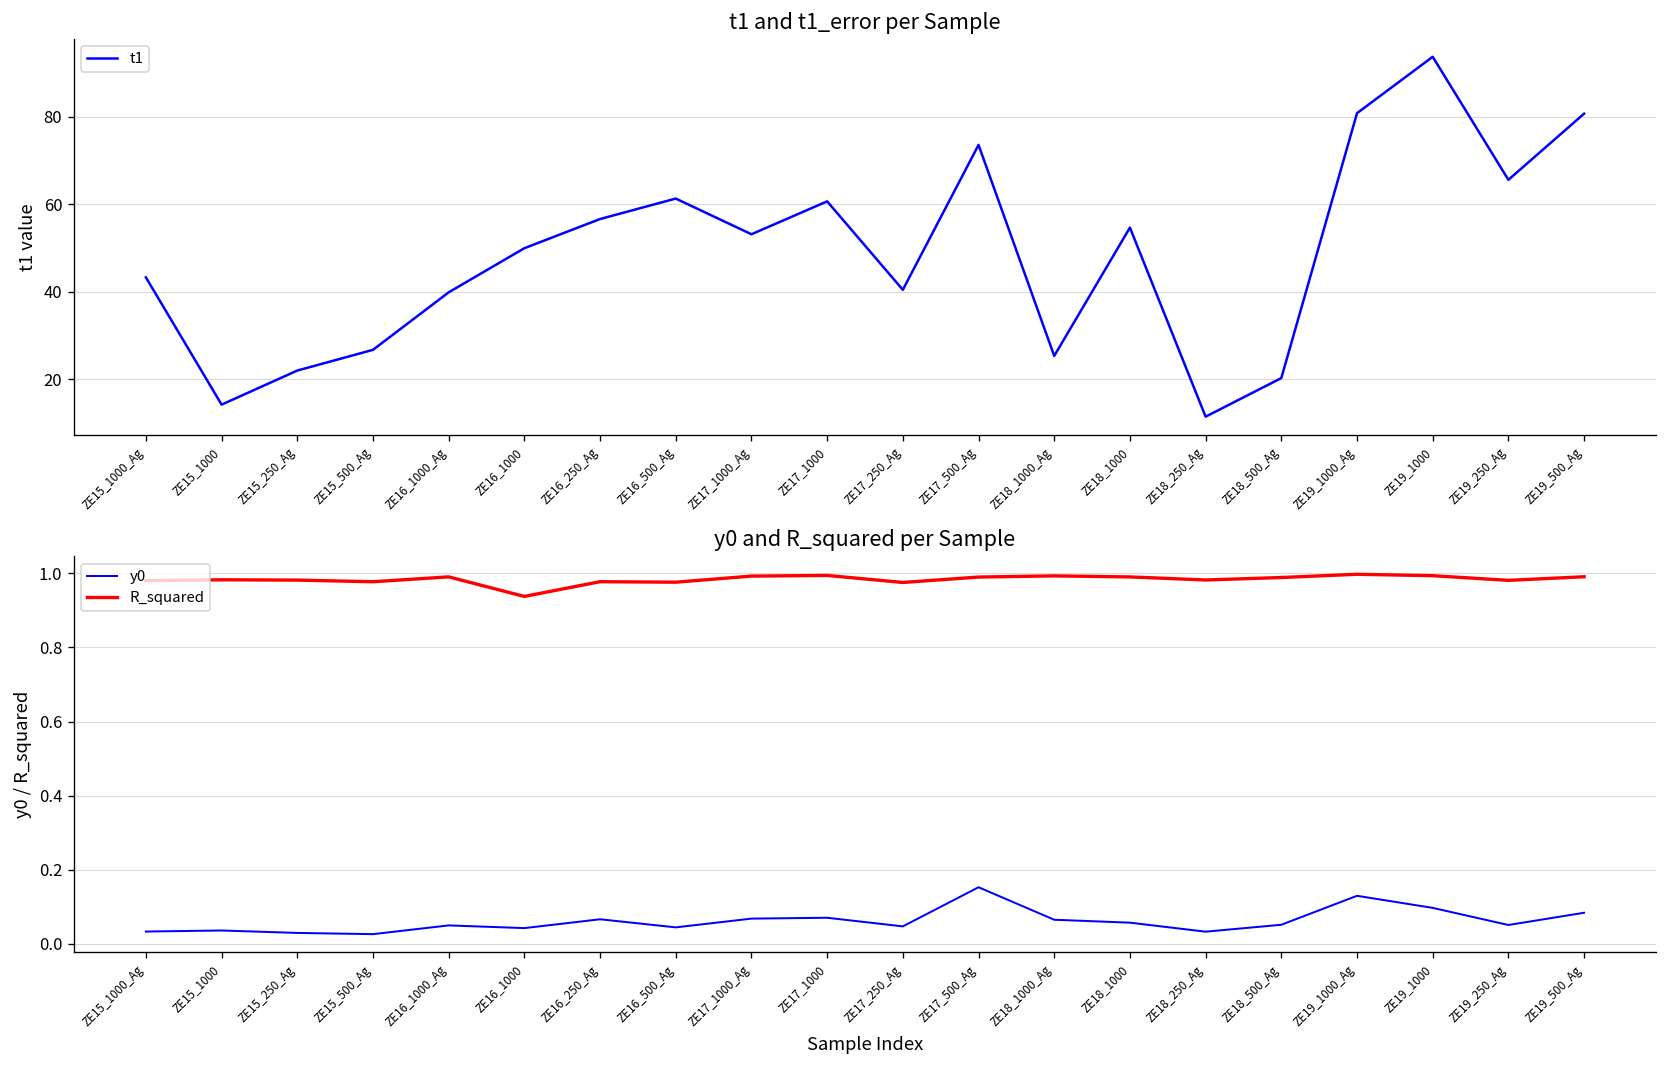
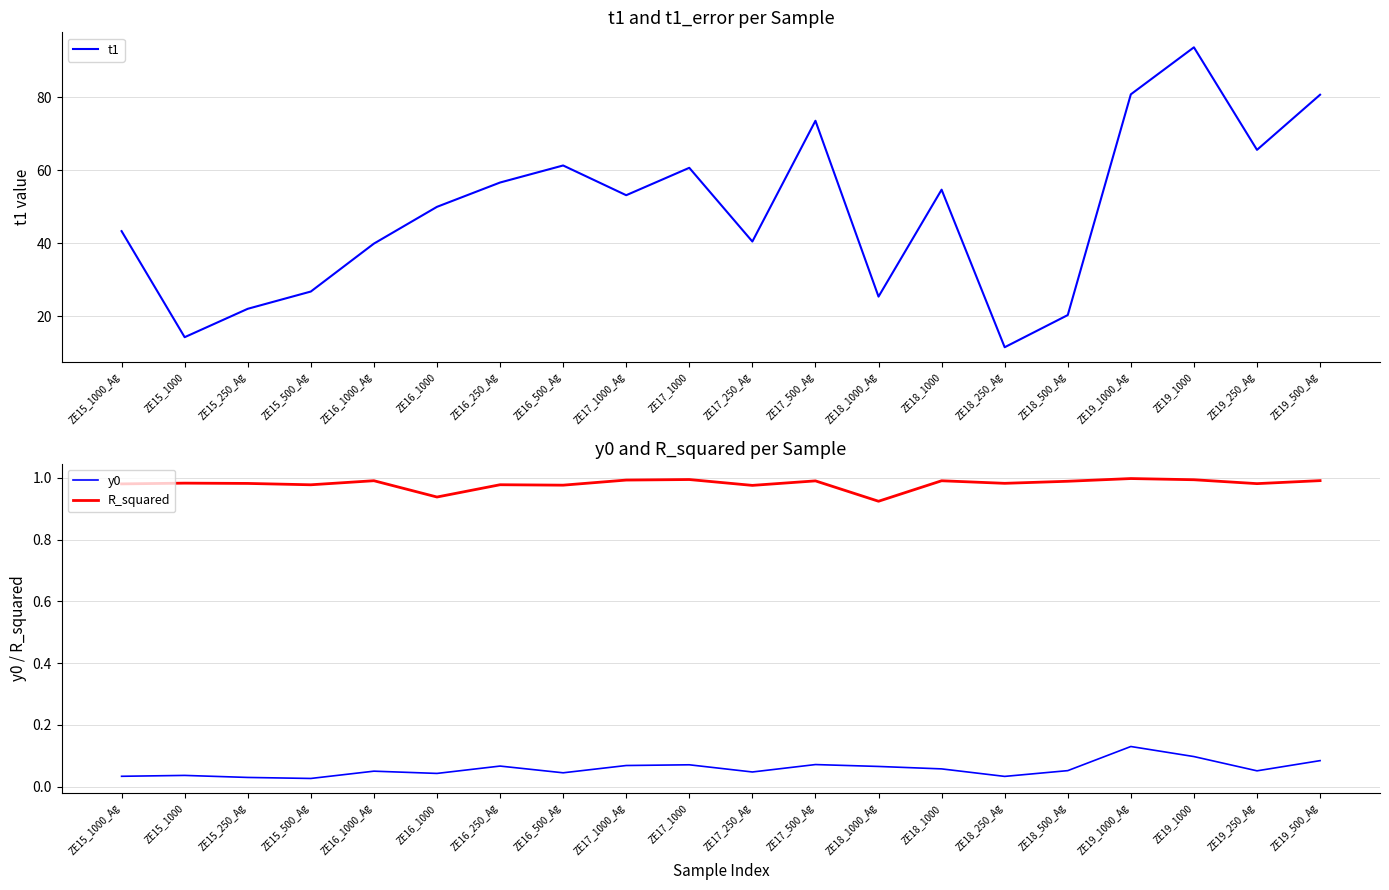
y0 and R_squared per Sample, y0, ZE17_500_Ag: 0.15 -> 0.07
y0 and R_squared per Sample, R_squared, ZE18_1000_Ag: 0.99 -> 0.92
